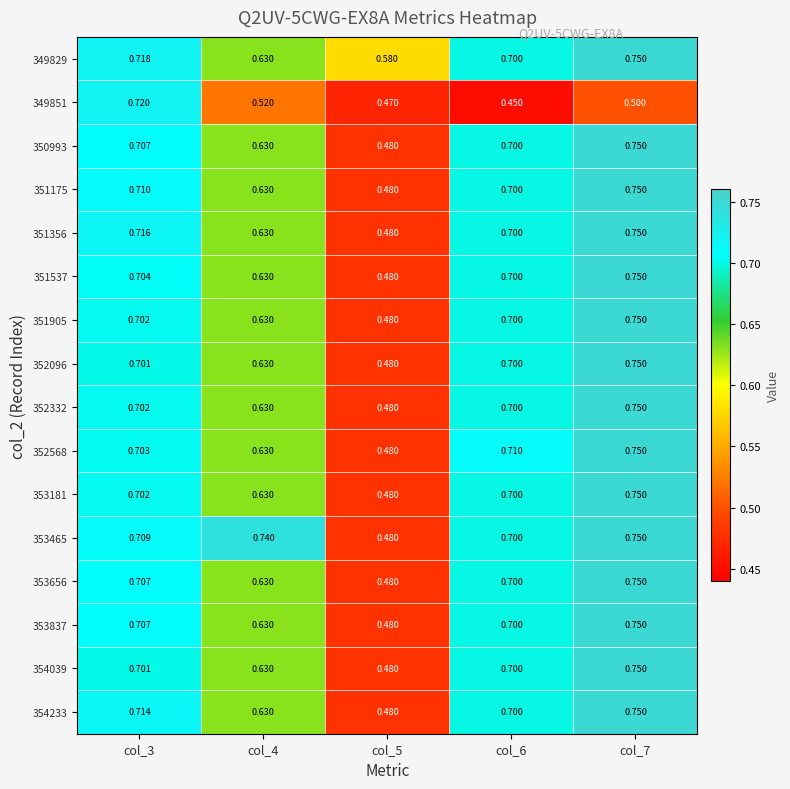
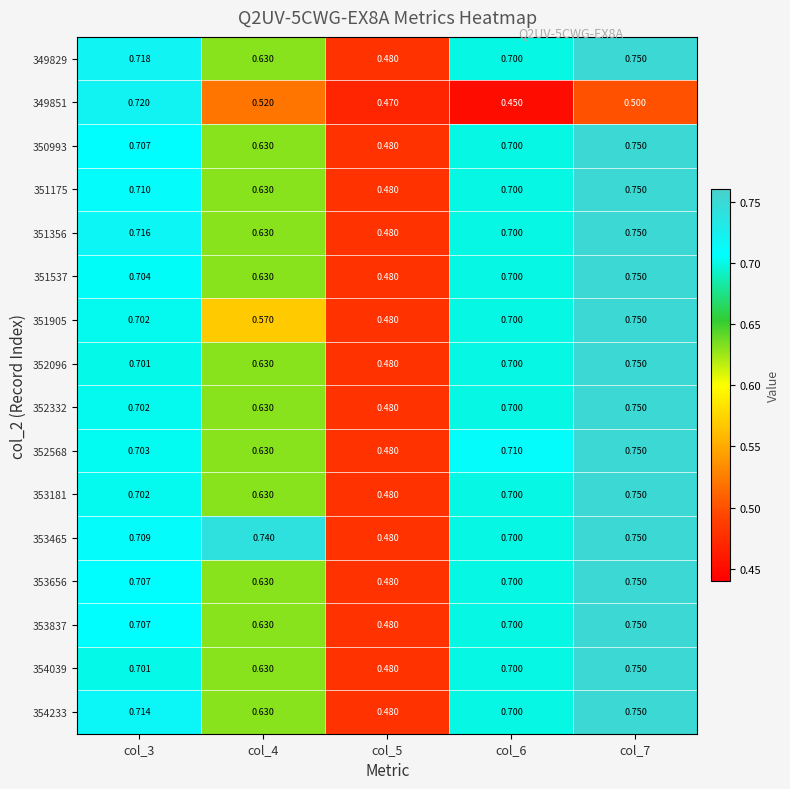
349829, col_5: 0.580 -> 0.480
351905, col_4: 0.630 -> 0.570
